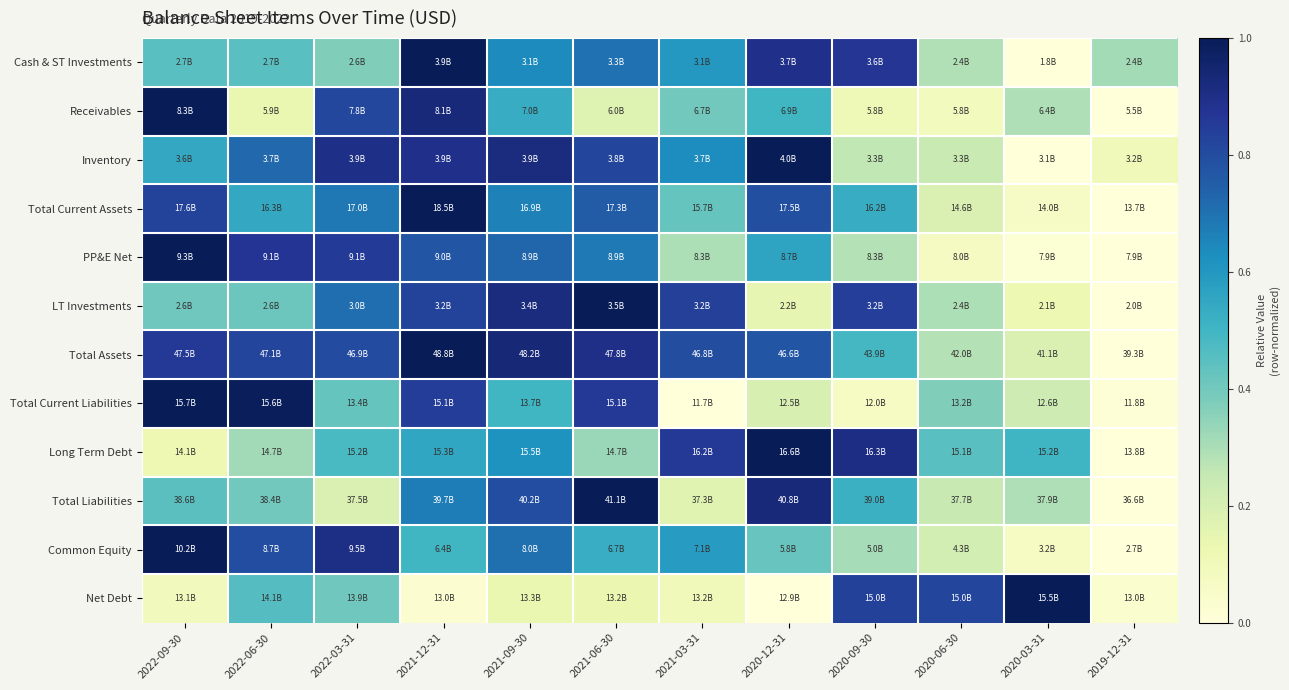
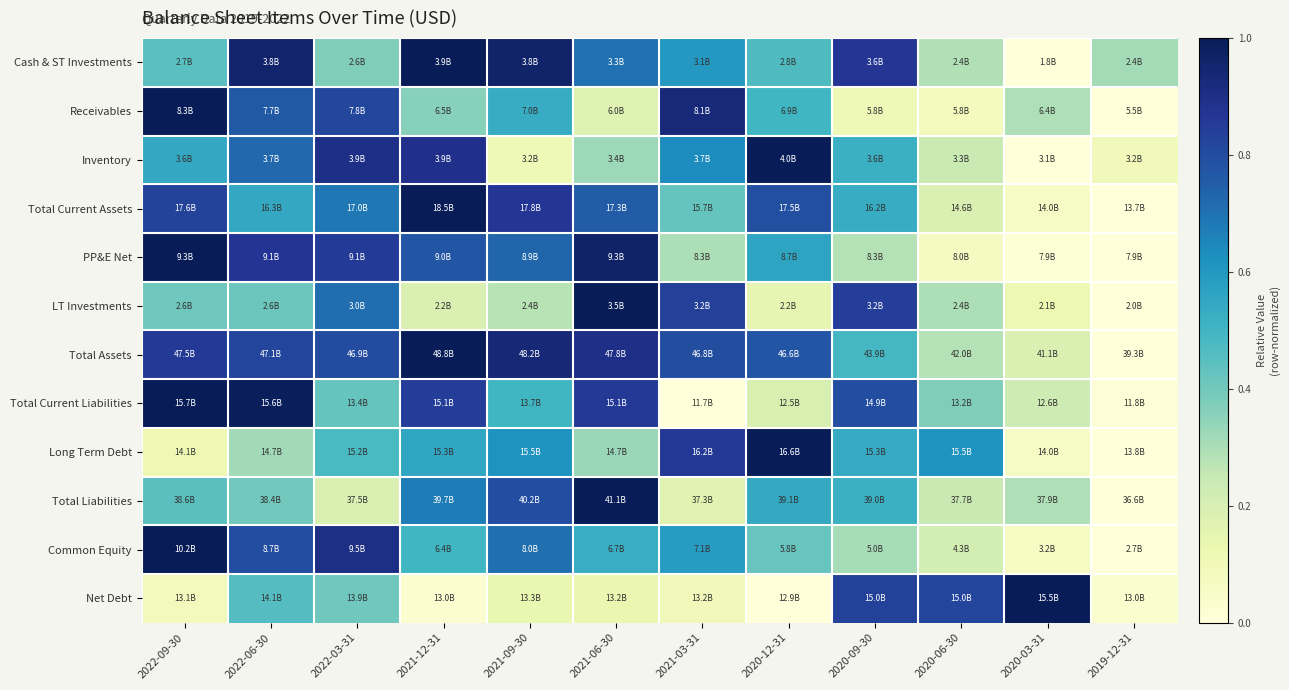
Cash & ST Investments, 2022-06-30: 2.7B -> 3.8B
Cash & ST Investments, 2021-09-30: 3.1B -> 3.8B
Cash & ST Investments, 2020-12-31: 3.7B -> 2.8B
Receivables, 2022-06-30: 5.9B -> 7.7B
Receivables, 2021-12-31: 8.1B -> 6.5B
Receivables, 2021-03-31: 6.7B -> 8.1B
Inventory, 2021-09-30: 3.9B -> 3.2B
Inventory, 2021-06-30: 3.8B -> 3.4B
Inventory, 2020-09-30: 3.3B -> 3.6B
Total Current Assets, 2021-09-30: 16.9B -> 17.8B
PP&E Net, 2021-06-30: 8.9B -> 9.3B
LT Investments, 2021-12-31: 3.2B -> 2.2B
LT Investments, 2021-09-30: 3.4B -> 2.4B
Total Current Liabilities, 2020-09-30: 12.0B -> 14.9B
Long Term Debt, 2020-09-30: 16.3B -> 15.3B
Long Term Debt, 2020-06-30: 15.1B -> 15.5B
Long Term Debt, 2020-03-31: 15.2B -> 14.0B
Total Liabilities, 2020-12-31: 40.8B -> 39.1B
